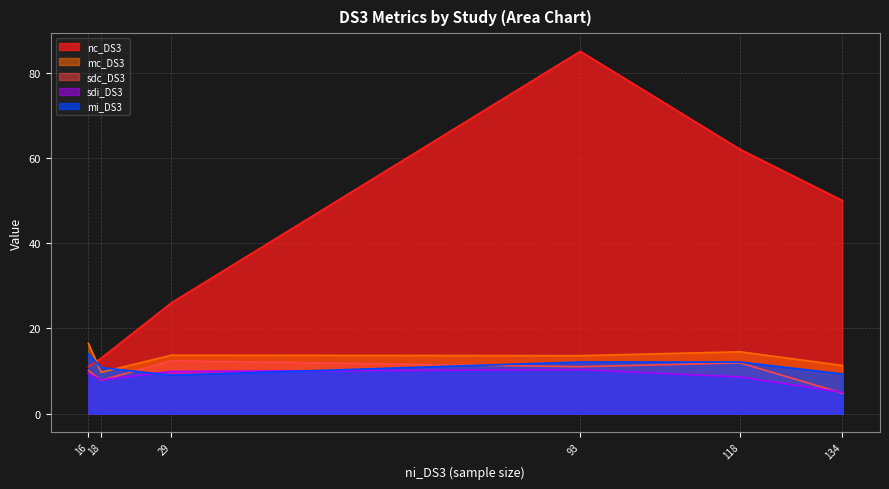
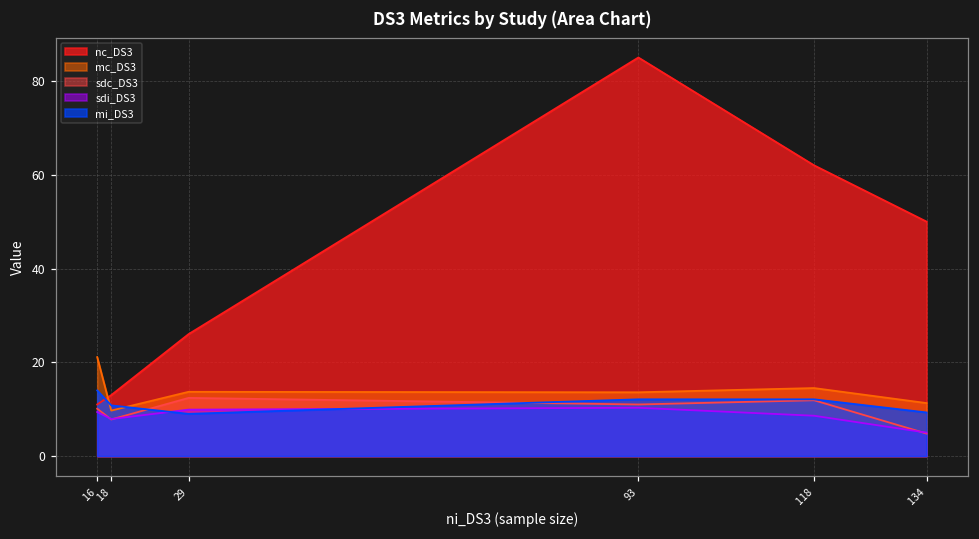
mc_DS3, 16: 17 -> 21
